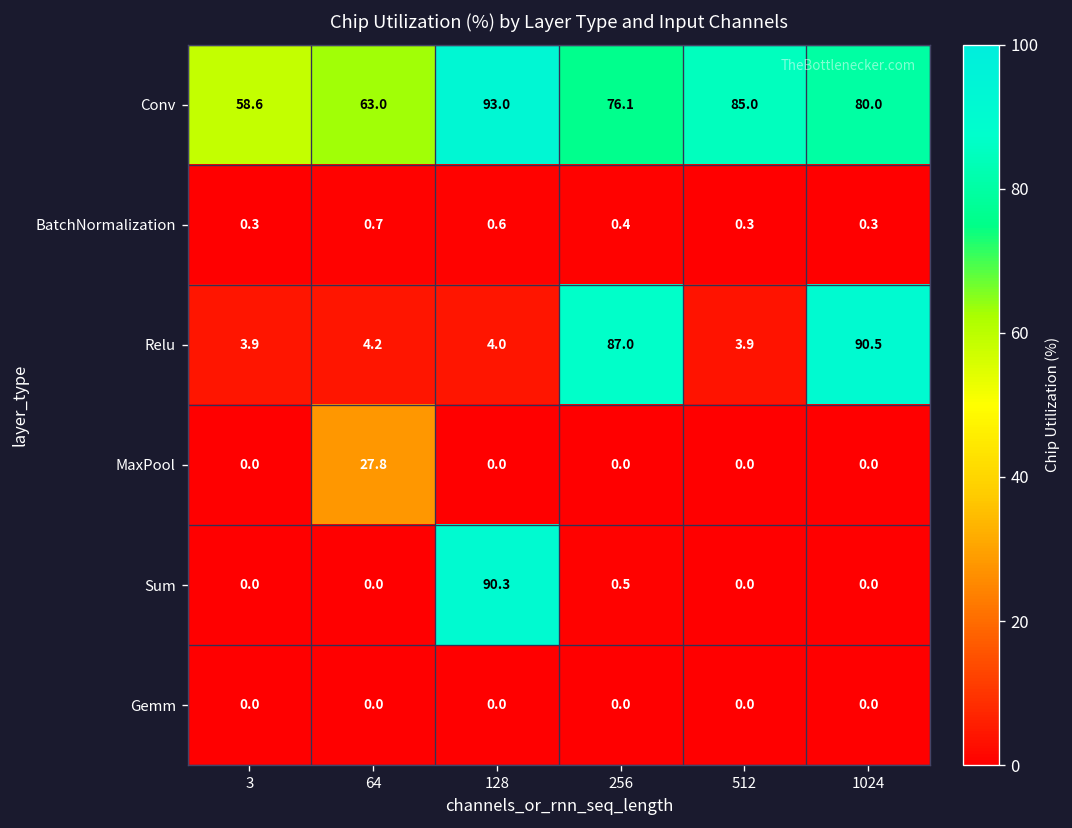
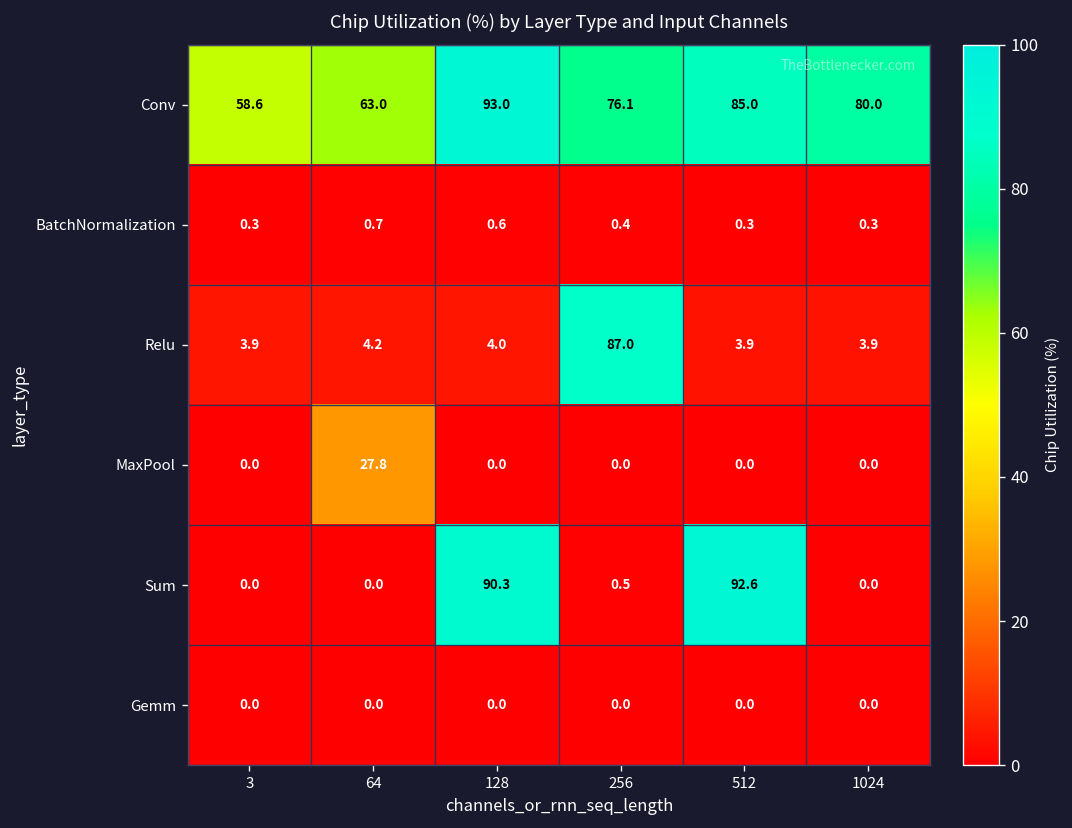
Relu, 1024: 90.5 -> 3.9
Sum, 512: 0.0 -> 92.6
